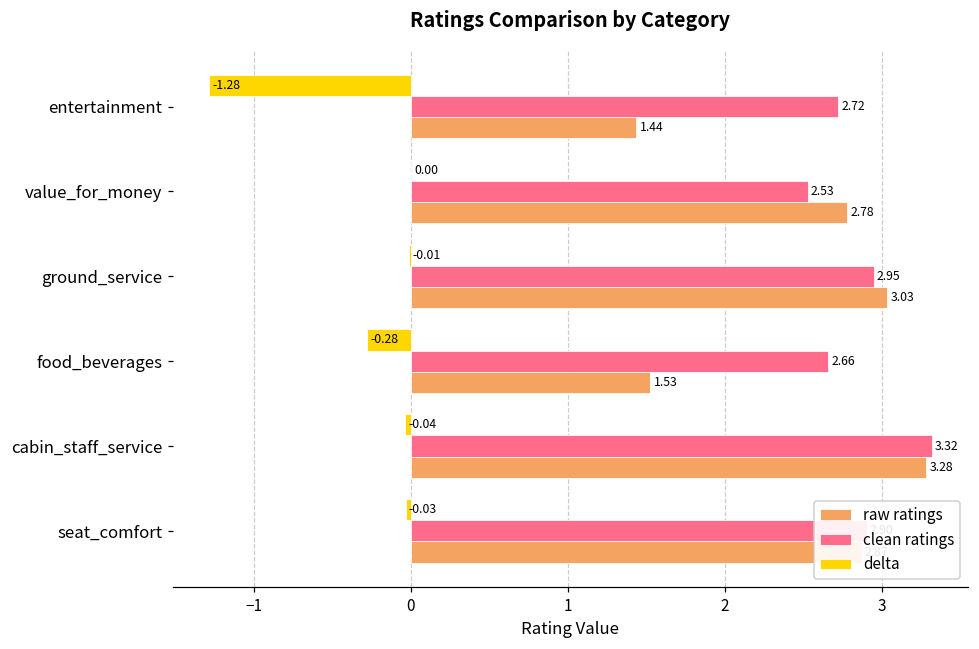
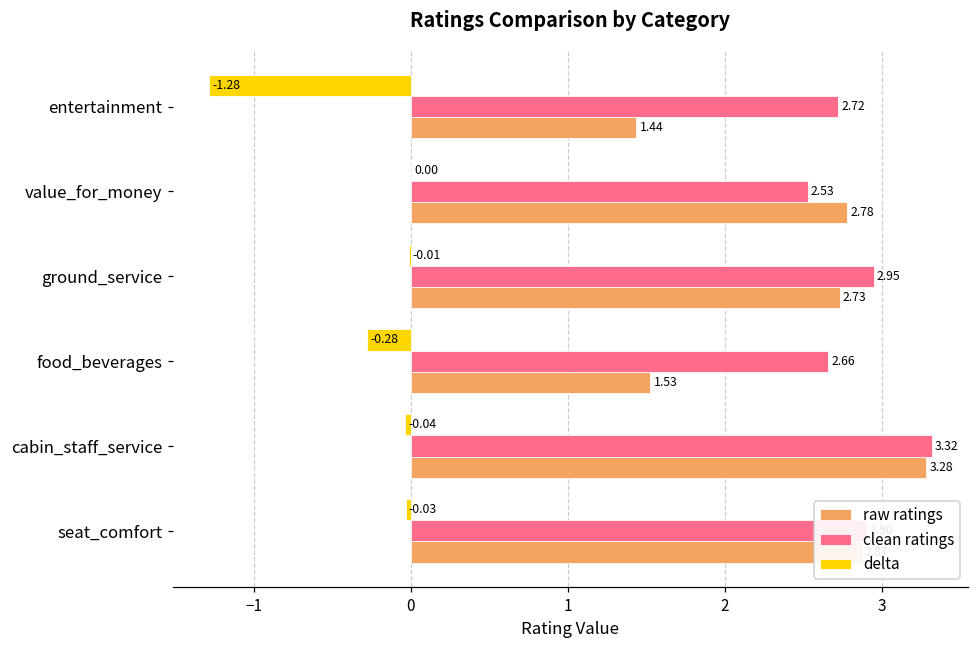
raw ratings, ground_service: 3.03 -> 2.73
